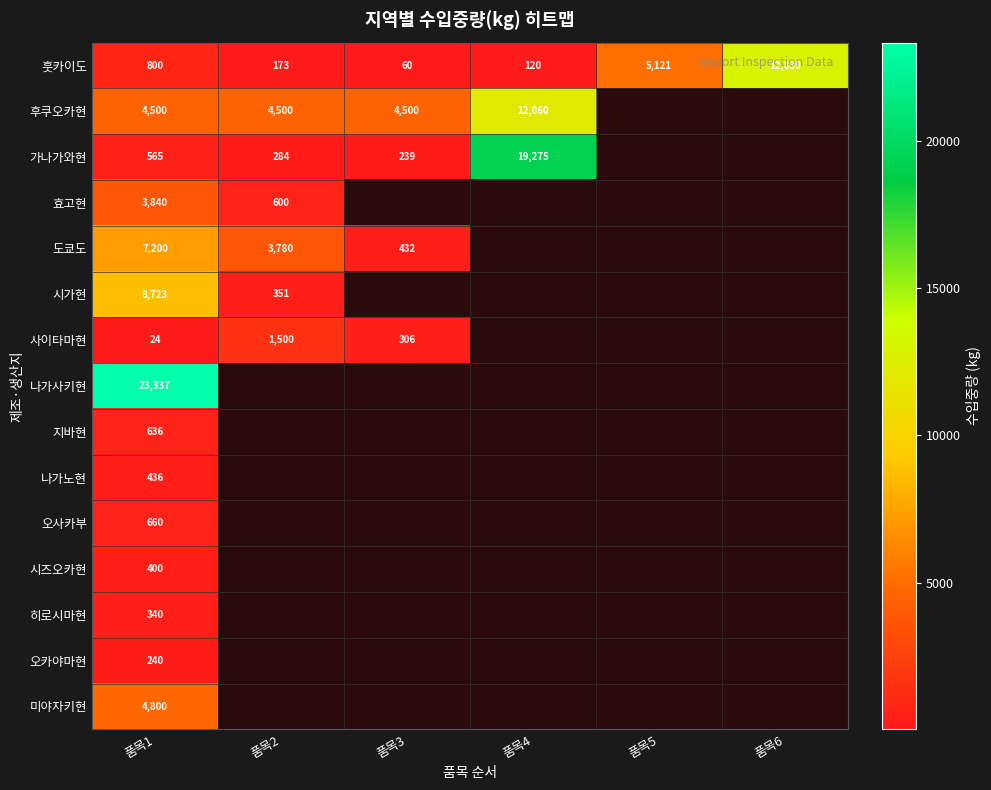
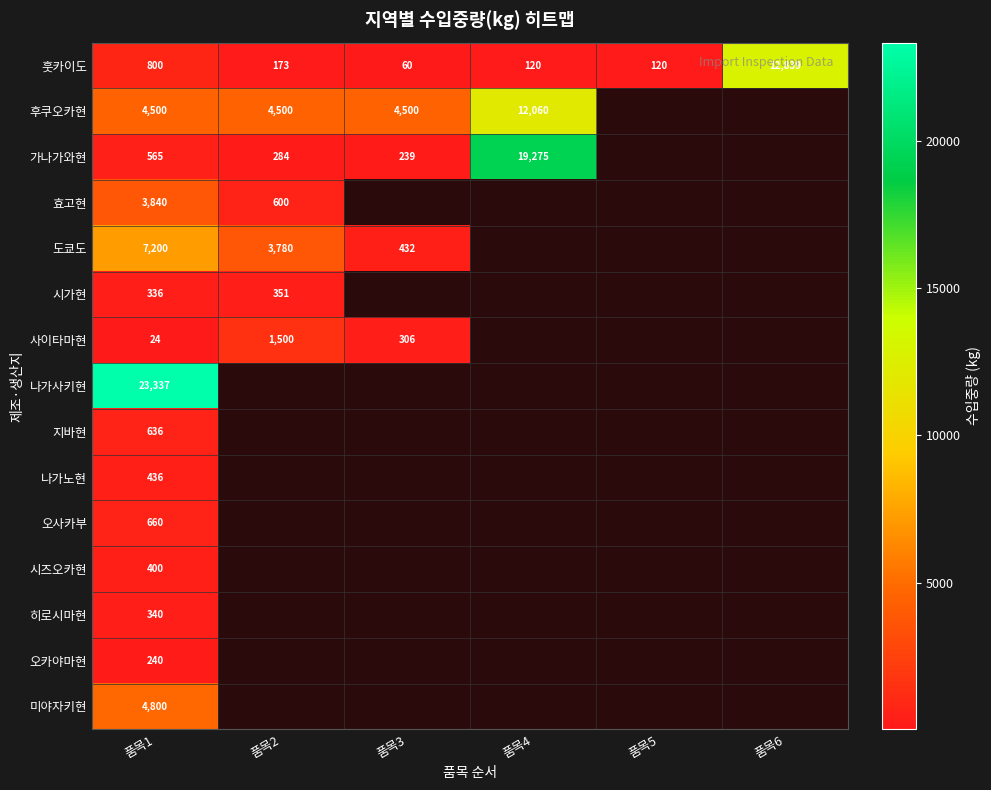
훗카이도, 품목5: 5,121 -> 120
시가현, 품목1: 8,723 -> 336
